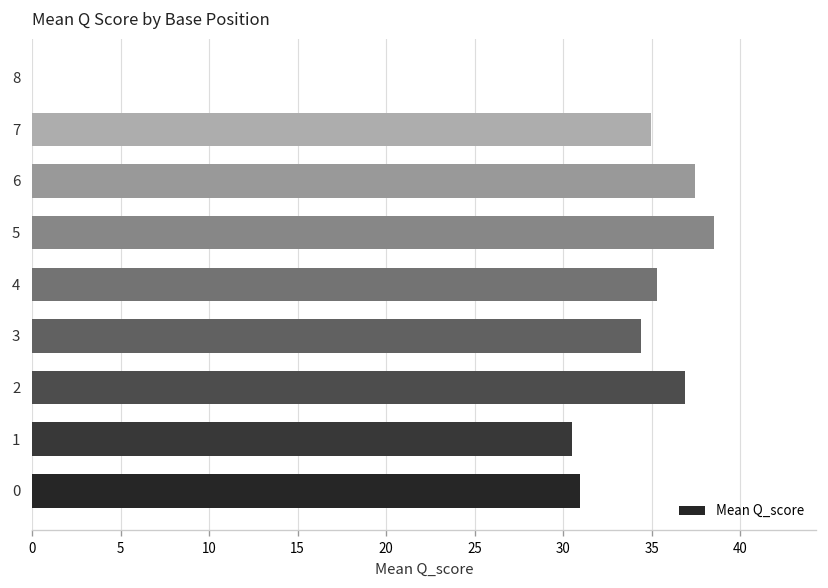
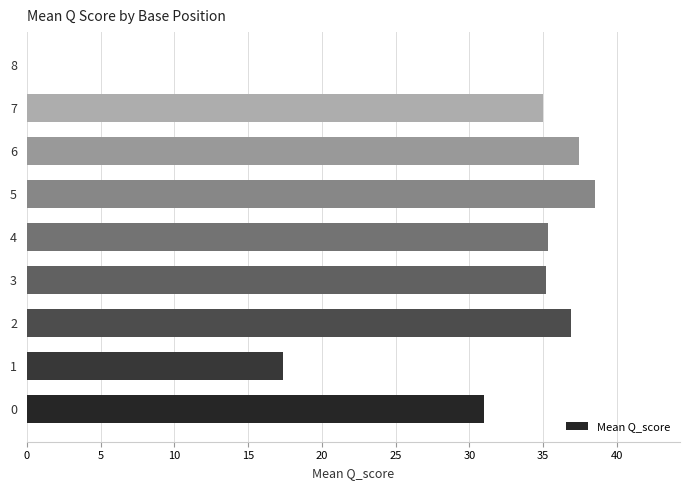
3: 34.4 -> 35.2
1: 30.5 -> 17.4
